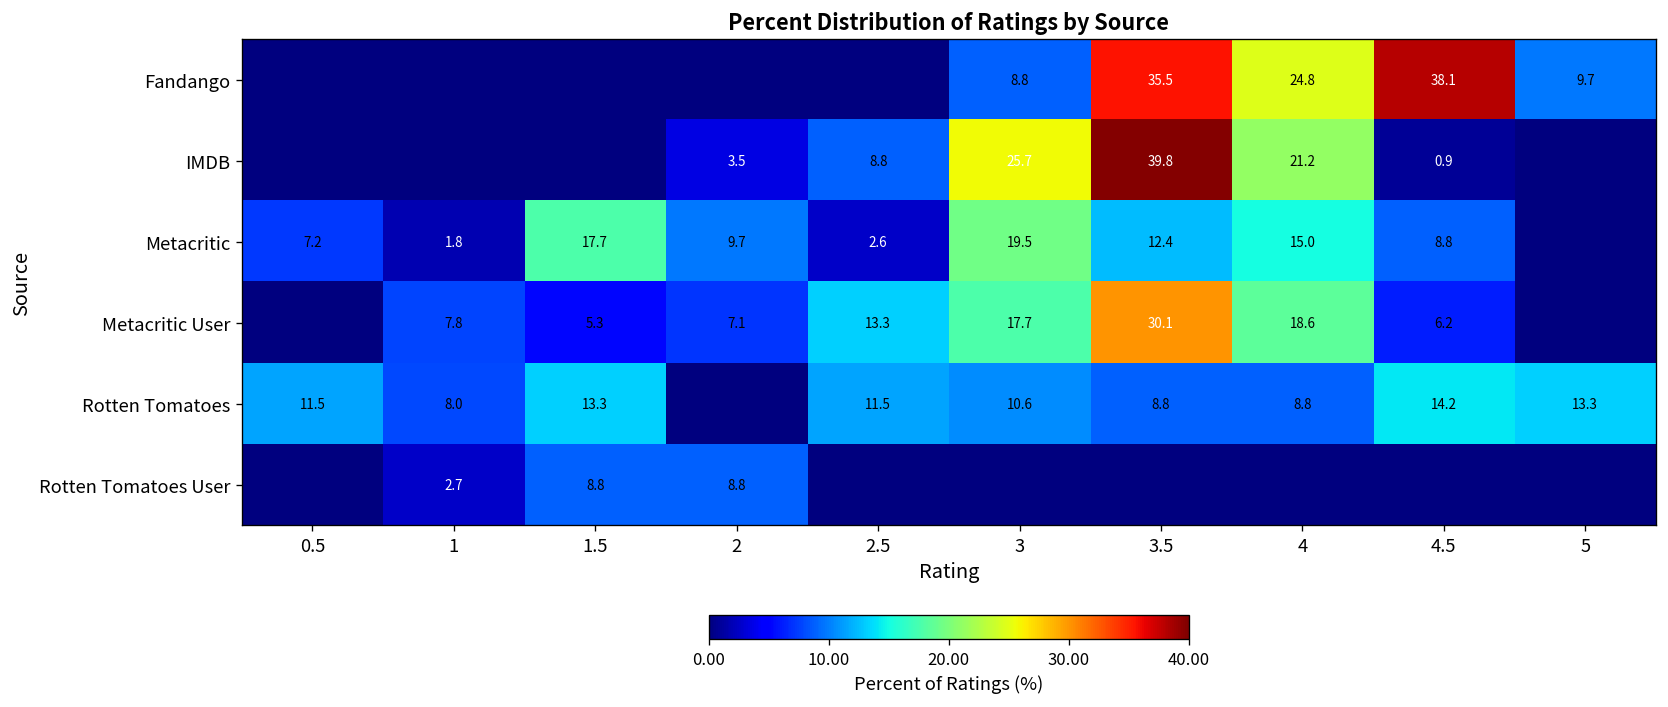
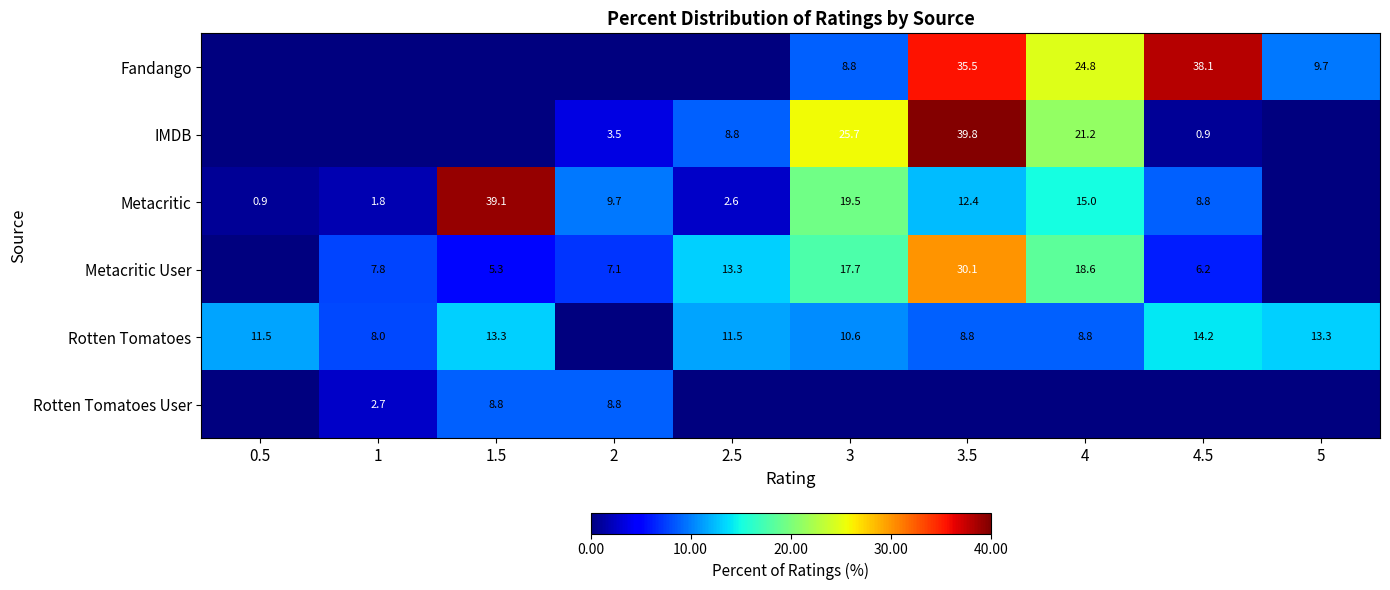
Metacritic, 0.5: 7.2 -> 0.9
Metacritic, 1.5: 17.7 -> 39.1
